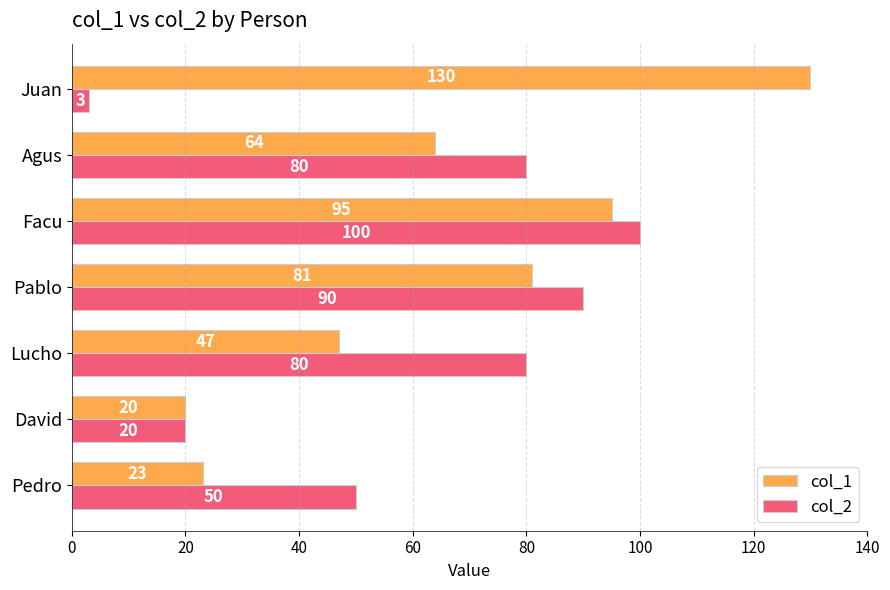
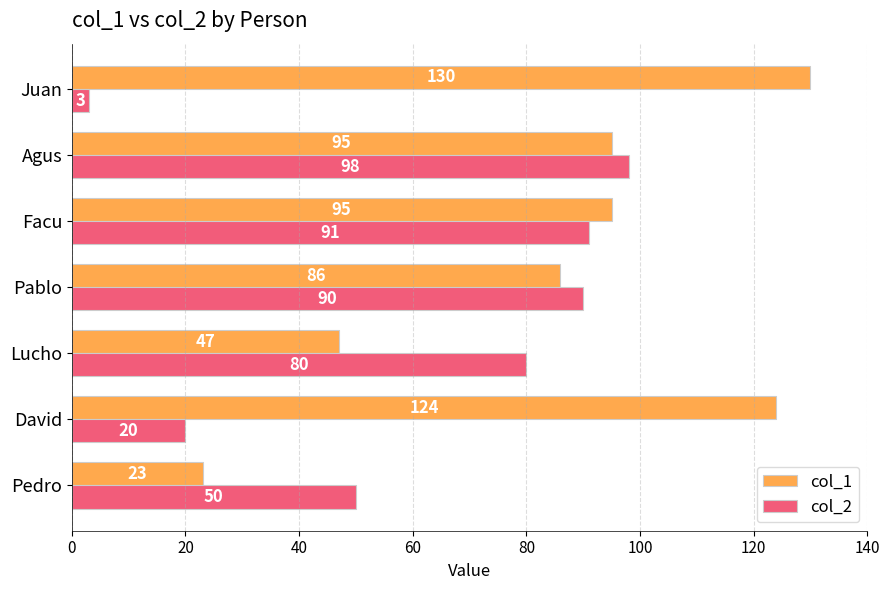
col_1, Agus: 64 -> 95
col_2, Agus: 80 -> 98
col_2, Facu: 100 -> 91
col_1, Pablo: 81 -> 86
col_1, David: 20 -> 124
